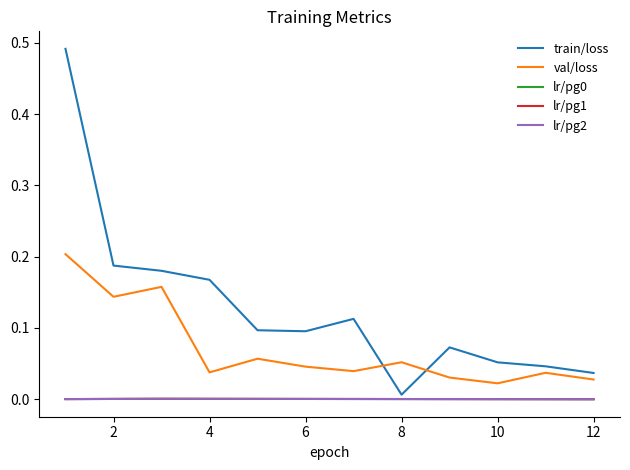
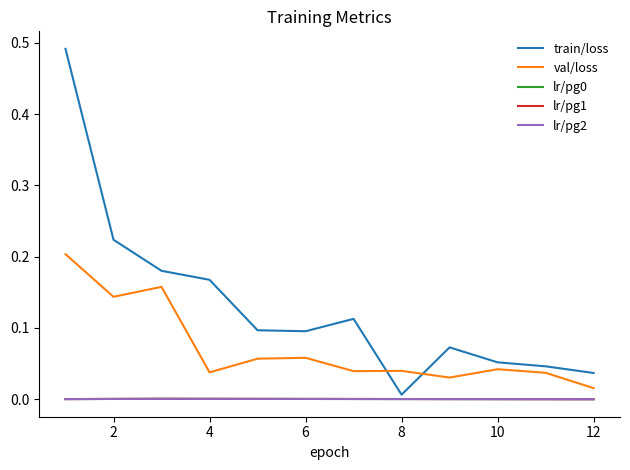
train/loss, 2: 0.19 -> 0.22
val/loss, 6: 0.05 -> 0.06
val/loss, 8: 0.05 -> 0.04
val/loss, 10: 0.02 -> 0.04
val/loss, 12: 0.03 -> 0.02
